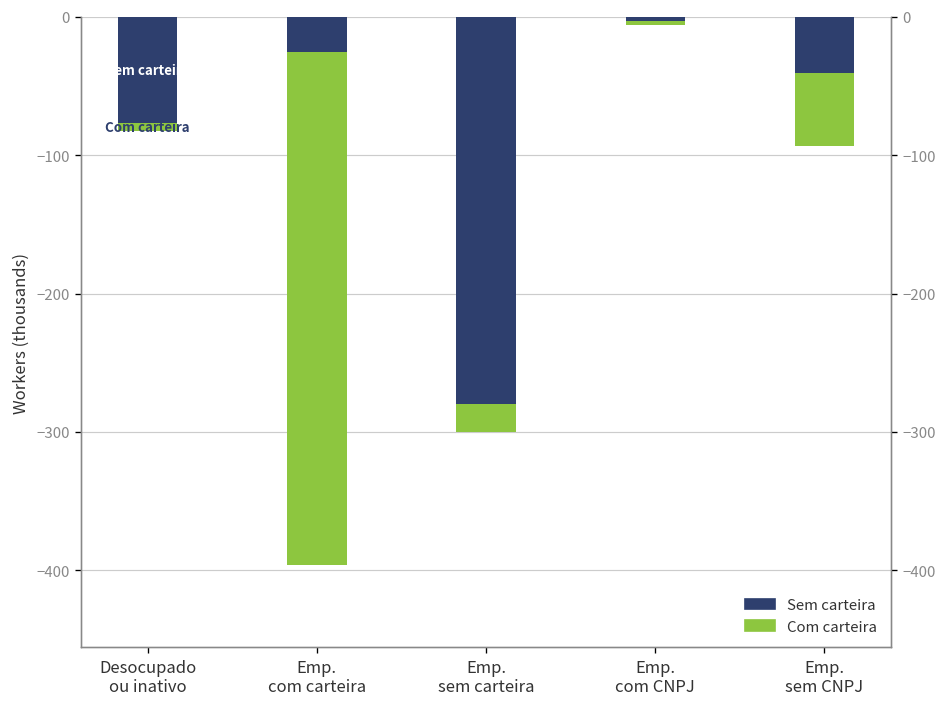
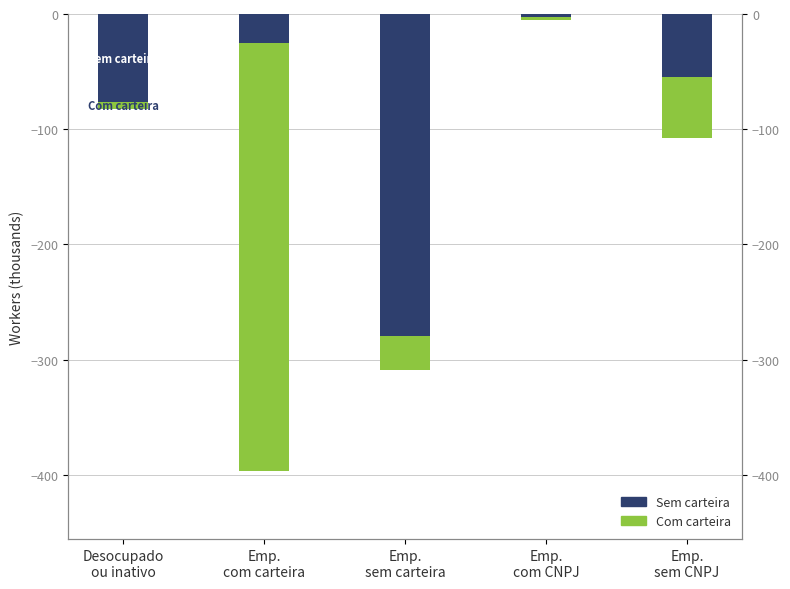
Com carteira, Emp. sem carteira: -20 -> -29
Sem carteira, Emp. sem CNPJ: -41 -> -55
